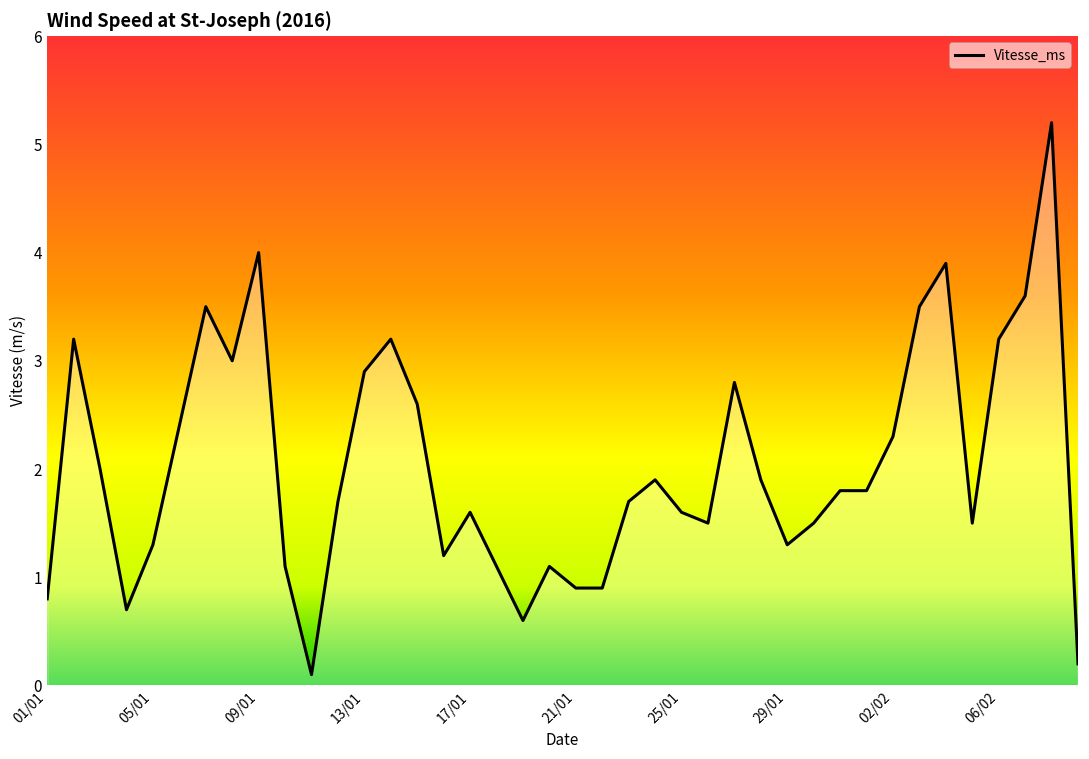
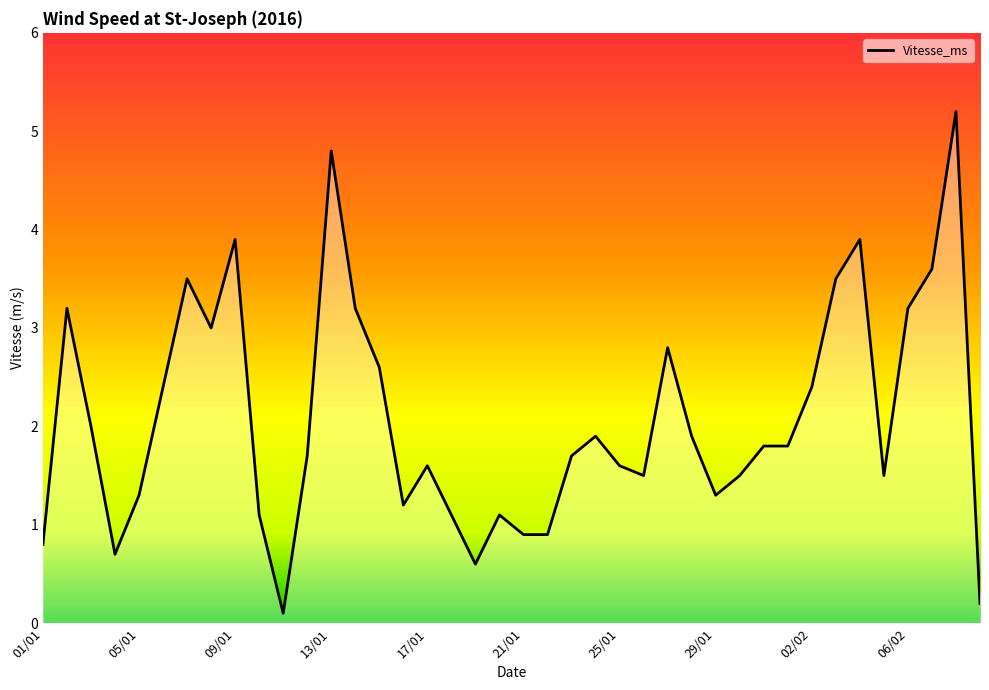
09/01: 4.0 -> 3.9
13/01: 2.9 -> 4.8
02/02: 2.3 -> 2.4
